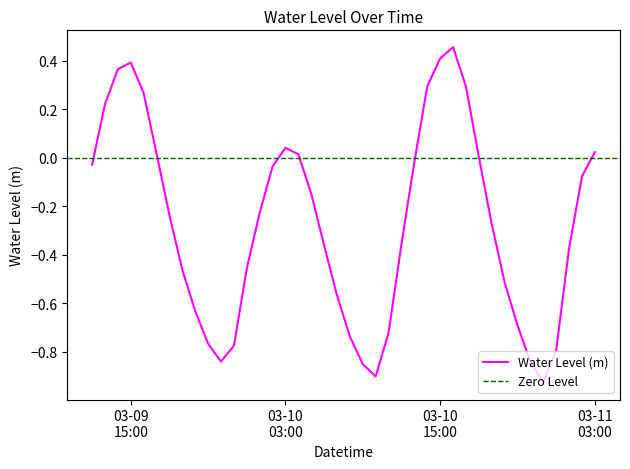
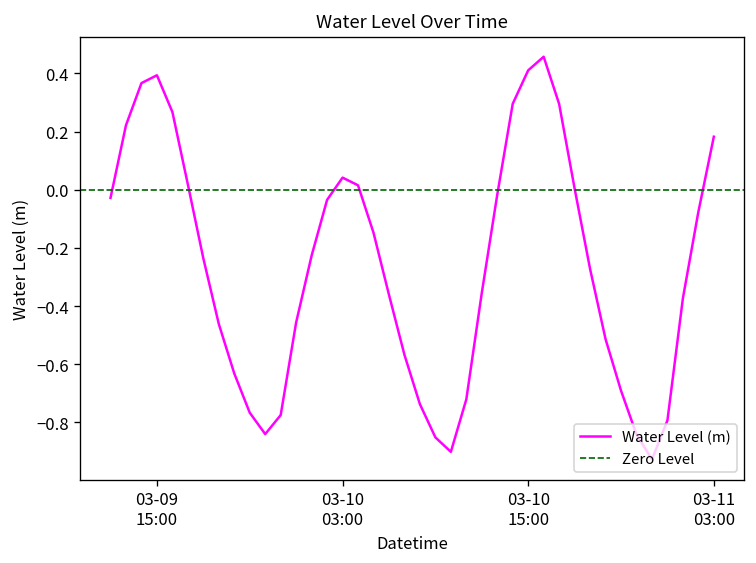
03-11 03:00: 0.02 -> 0.18
